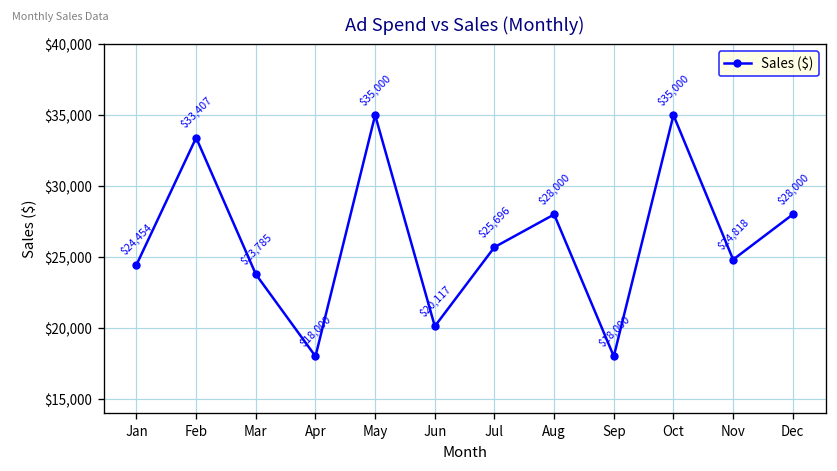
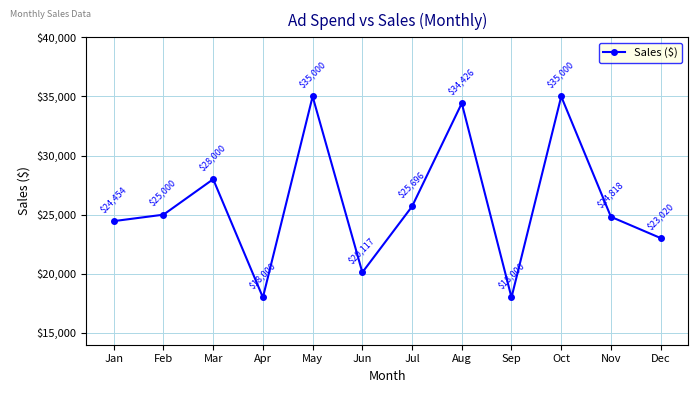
Feb: $33,407 -> $25,000
Mar: $23,785 -> $28,000
Aug: $28,000 -> $34,426
Dec: $28,000 -> $23,020
